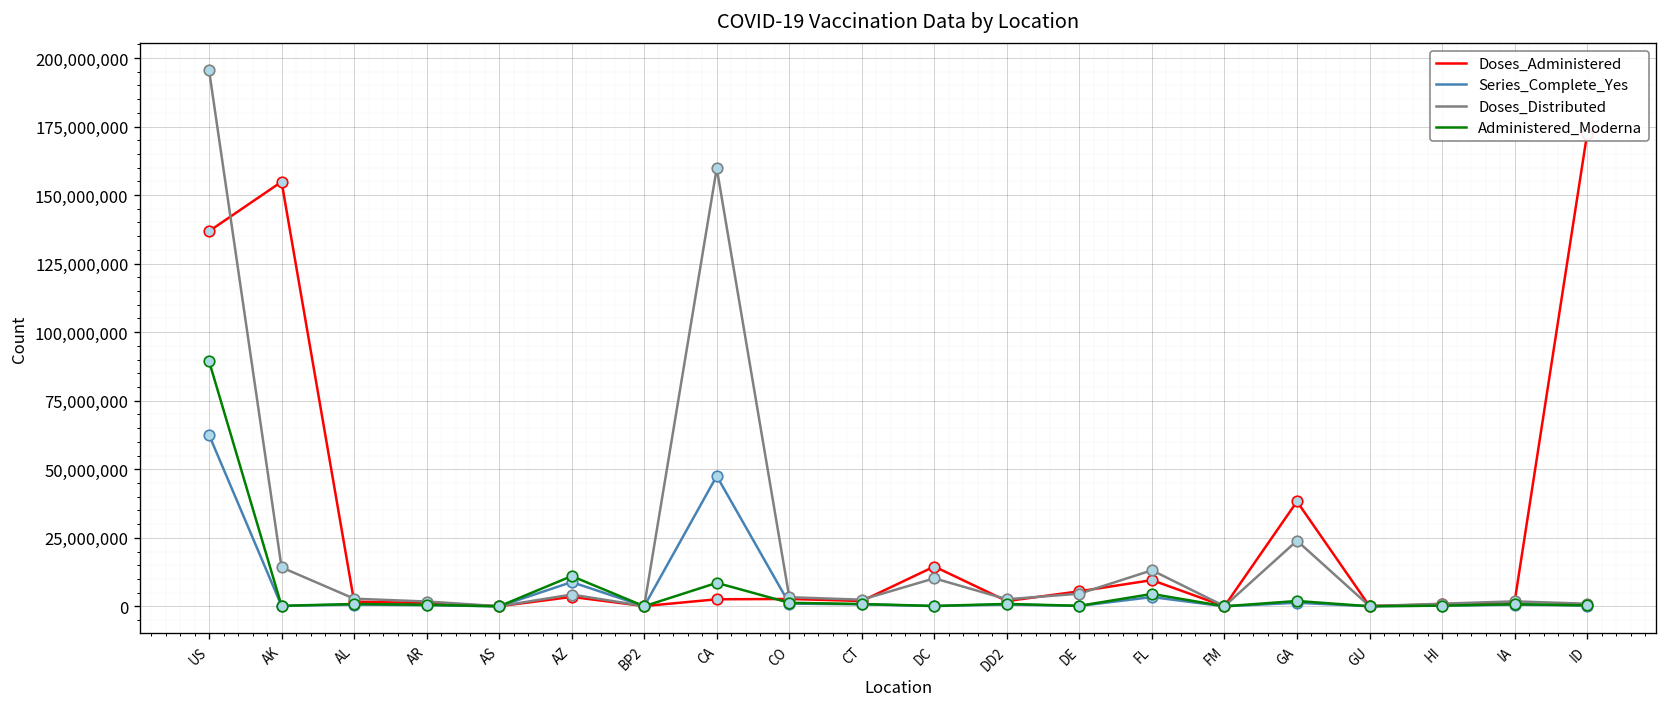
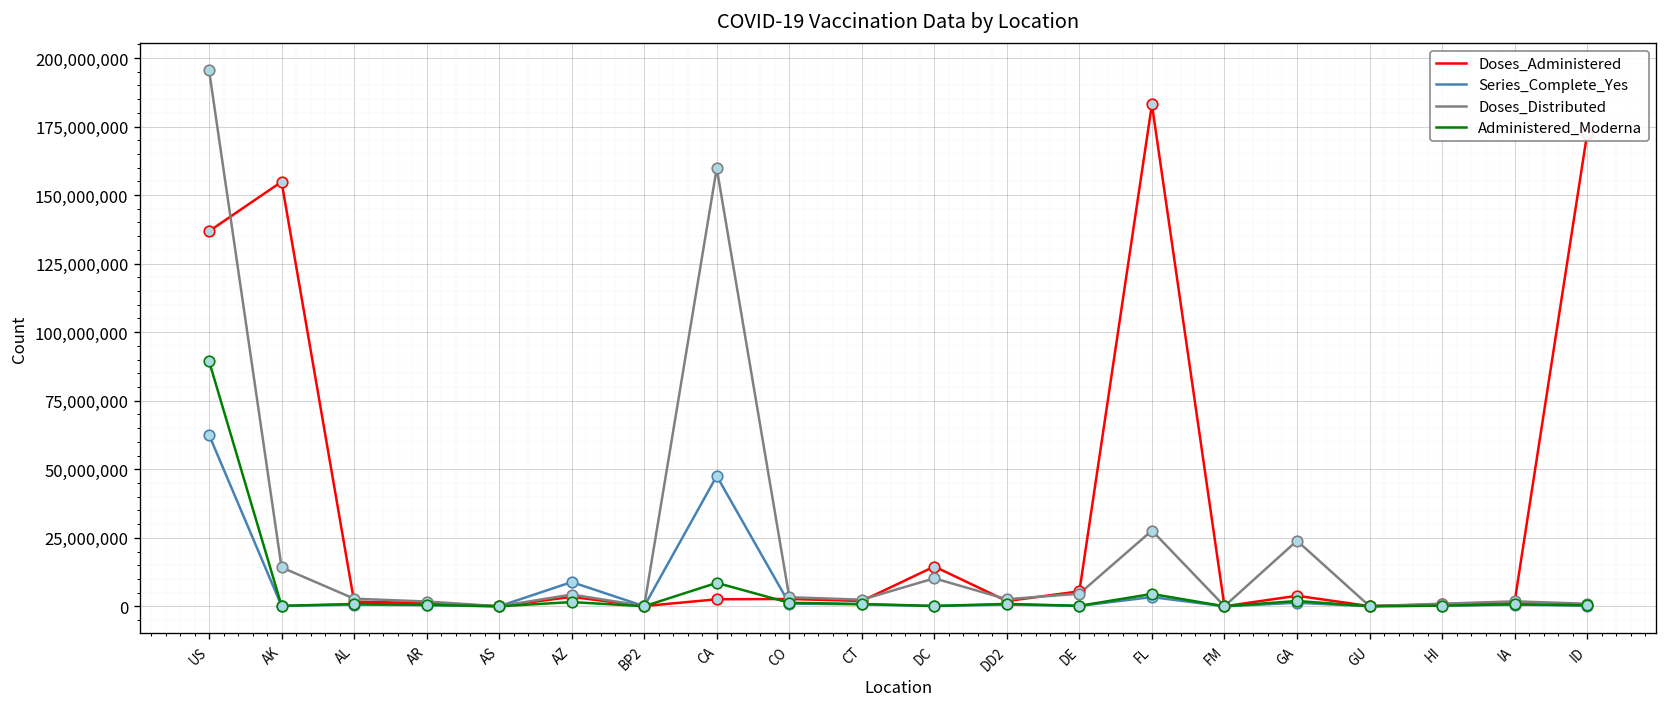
Administered_Moderna, AZ: 11,000,000 -> 2,000,000
Doses_Administered, FL: 10,000,000 -> 183,000,000
Doses_Distributed, FL: 13,000,000 -> 28,000,000
Doses_Administered, GA: 38,000,000 -> 4,000,000
